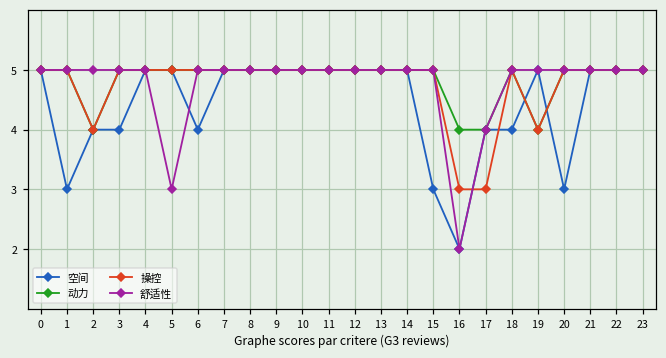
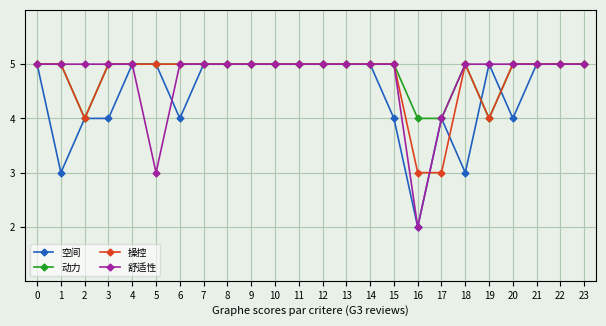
空间, 15: 3 -> 4
空间, 18: 4 -> 3
空间, 20: 3 -> 4
